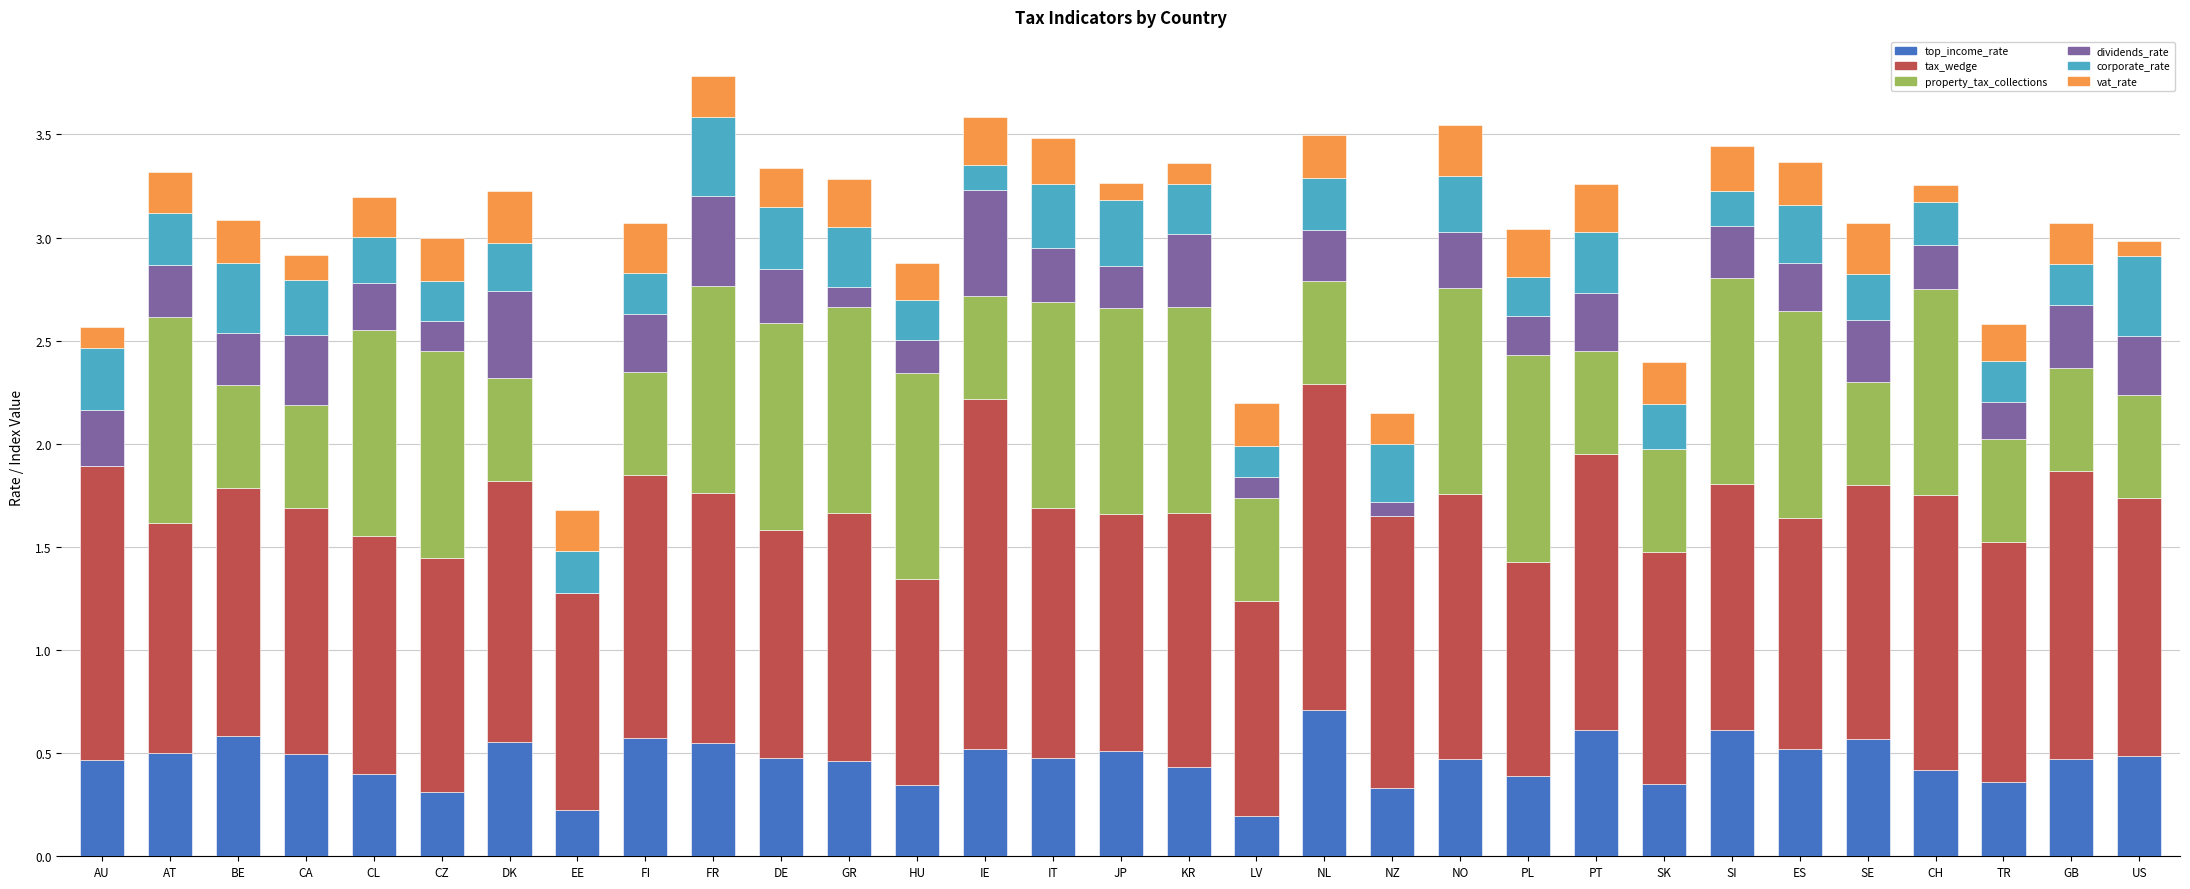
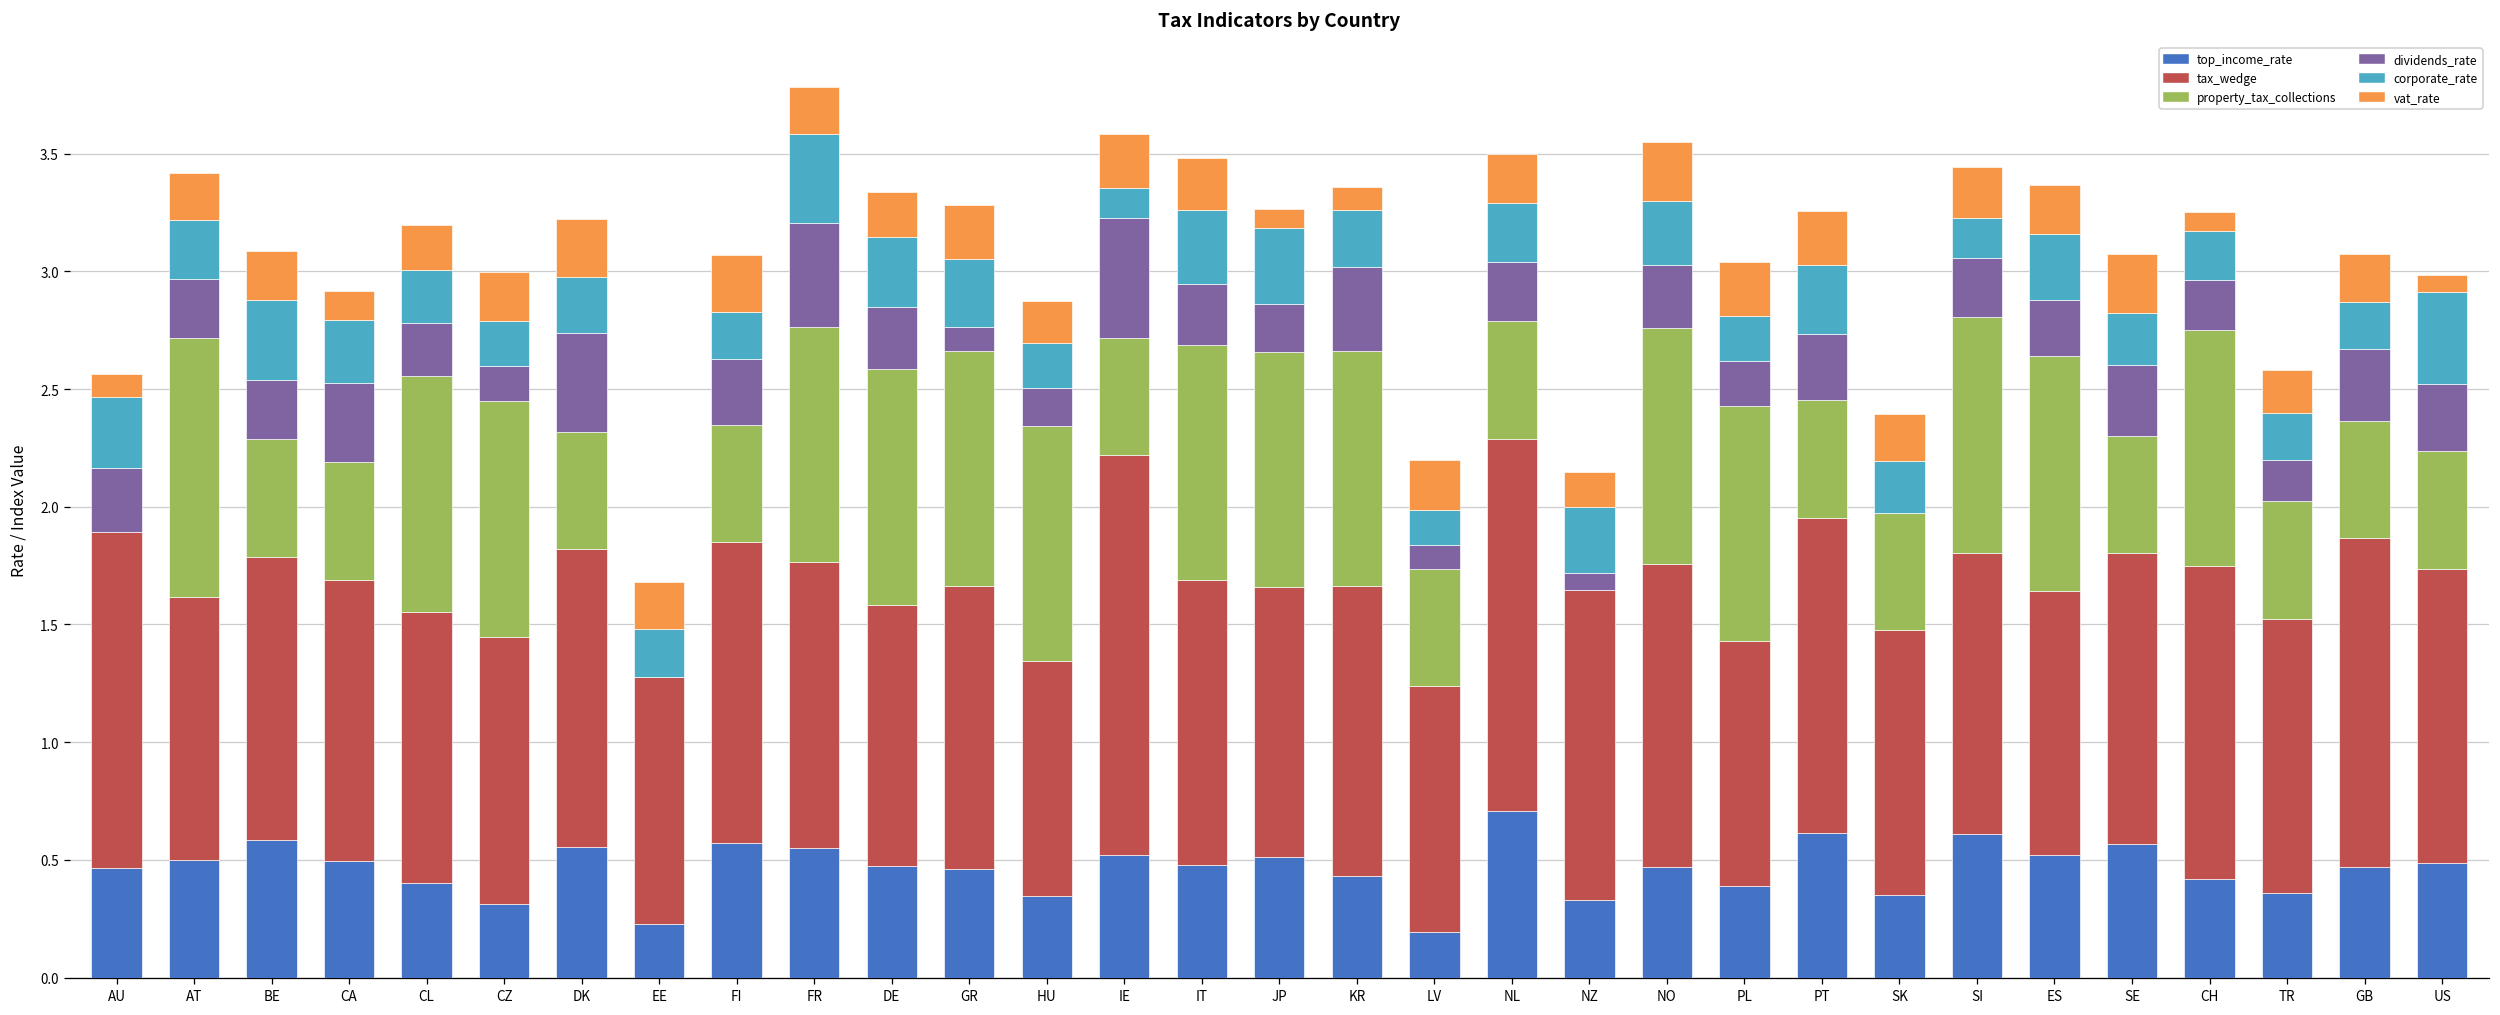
property_tax_collections, AT: 1.0 -> 1.1
